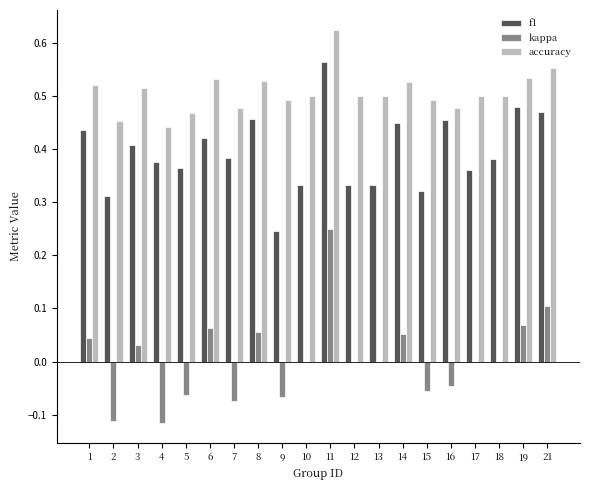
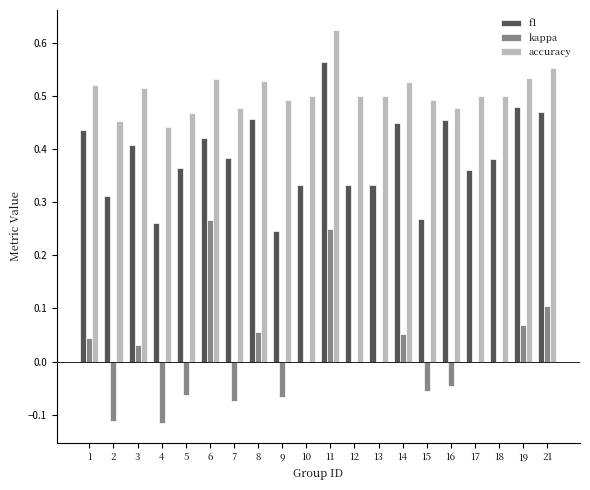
f1, 4: 0.38 -> 0.26
kappa, 6: 0.06 -> 0.27
f1, 15: 0.32 -> 0.27
